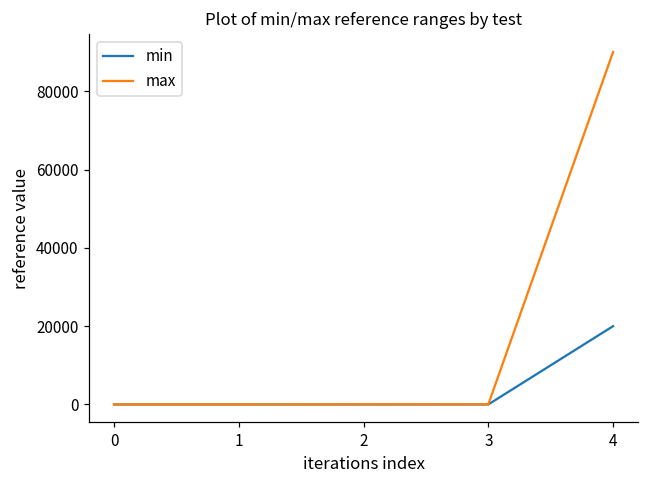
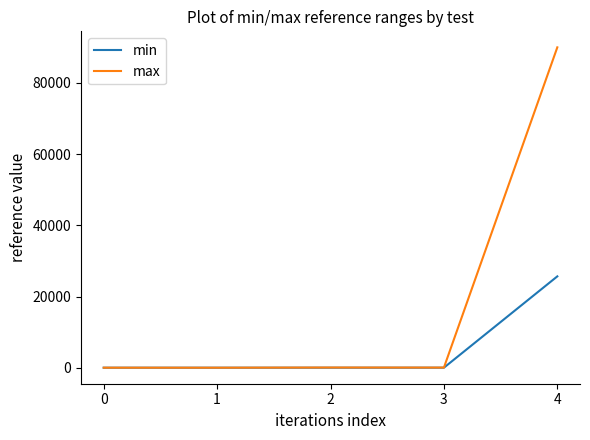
min, 4: 20000 -> 26000
